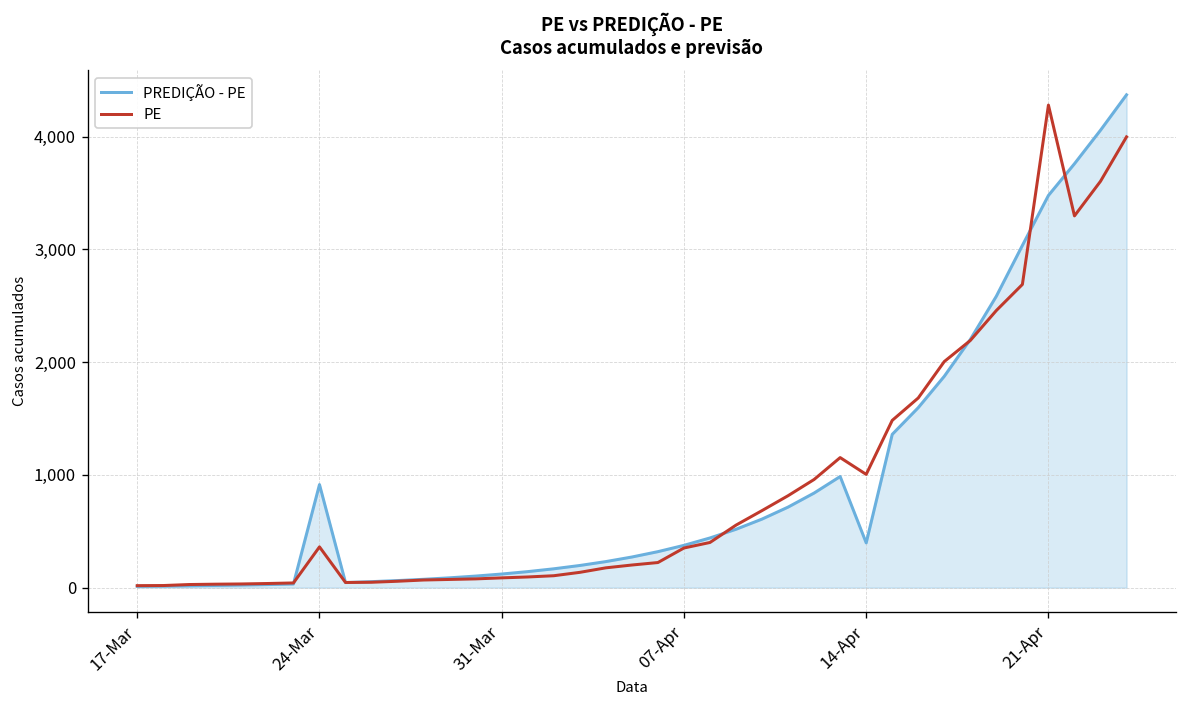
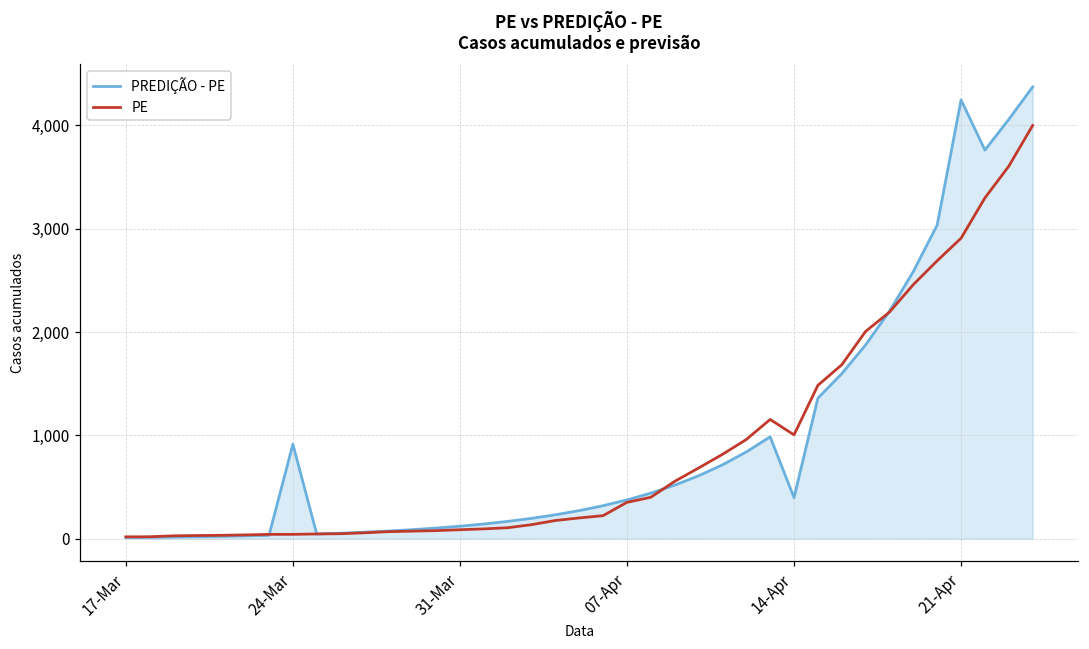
PE, 24-Mar: 400 -> 0
PREDIÇÃO - PE, 21-Apr: 3,500 -> 4,200
PE, 21-Apr: 4,300 -> 2,900
